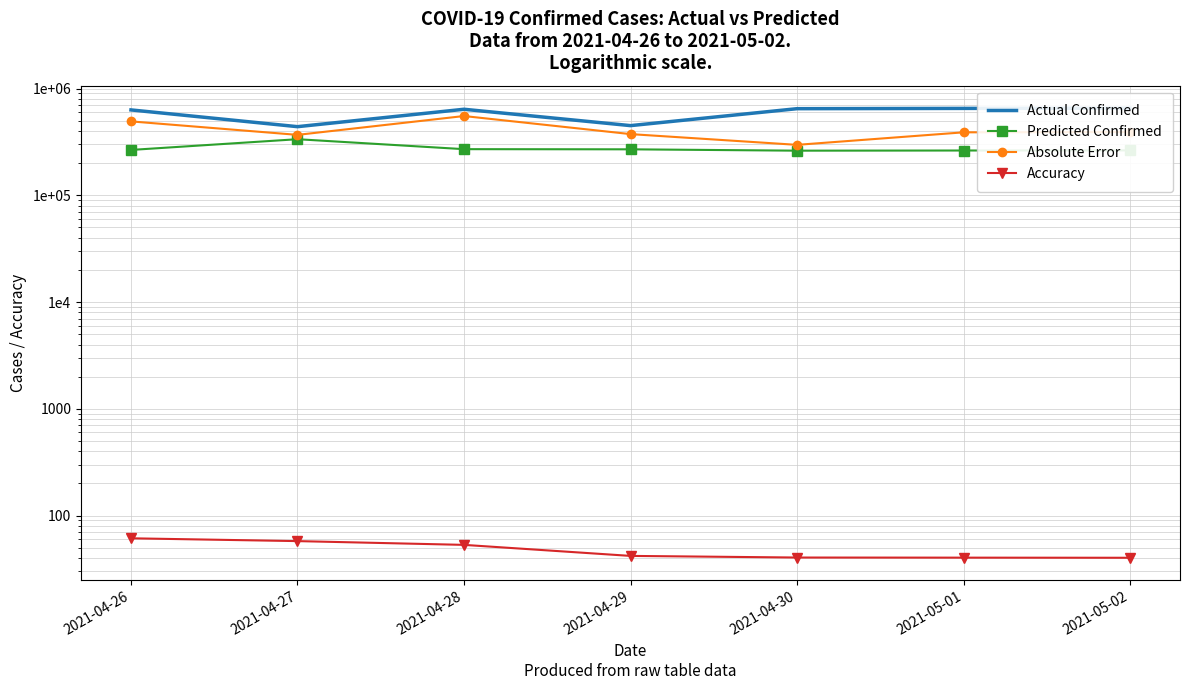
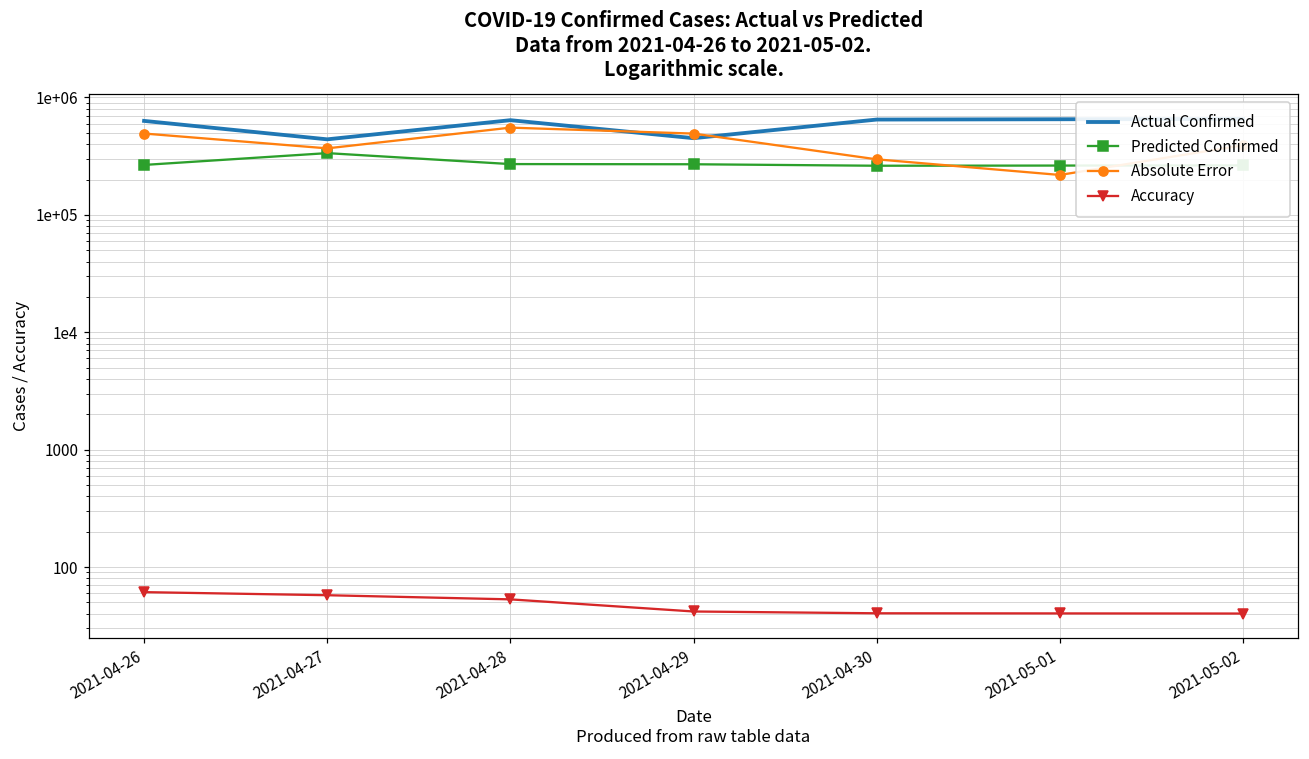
Absolute Error, 2021-04-29: 370000 -> 500000
Absolute Error, 2021-05-01: 390000 -> 220000
